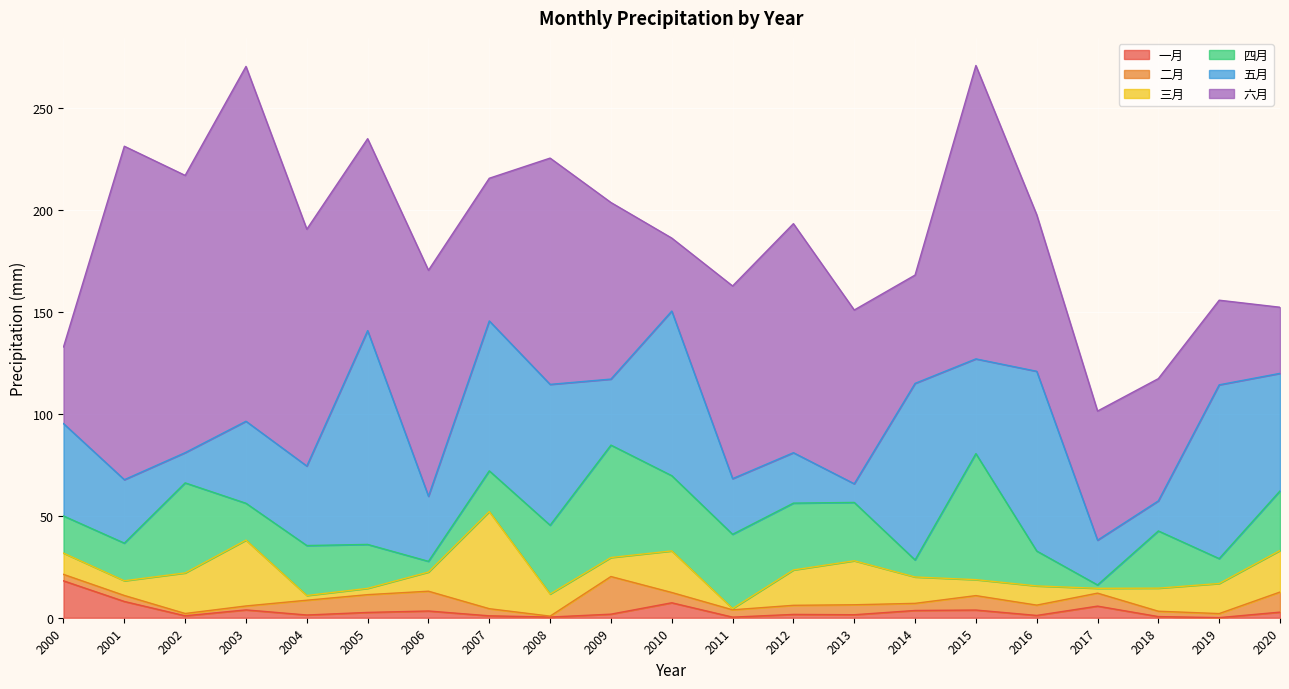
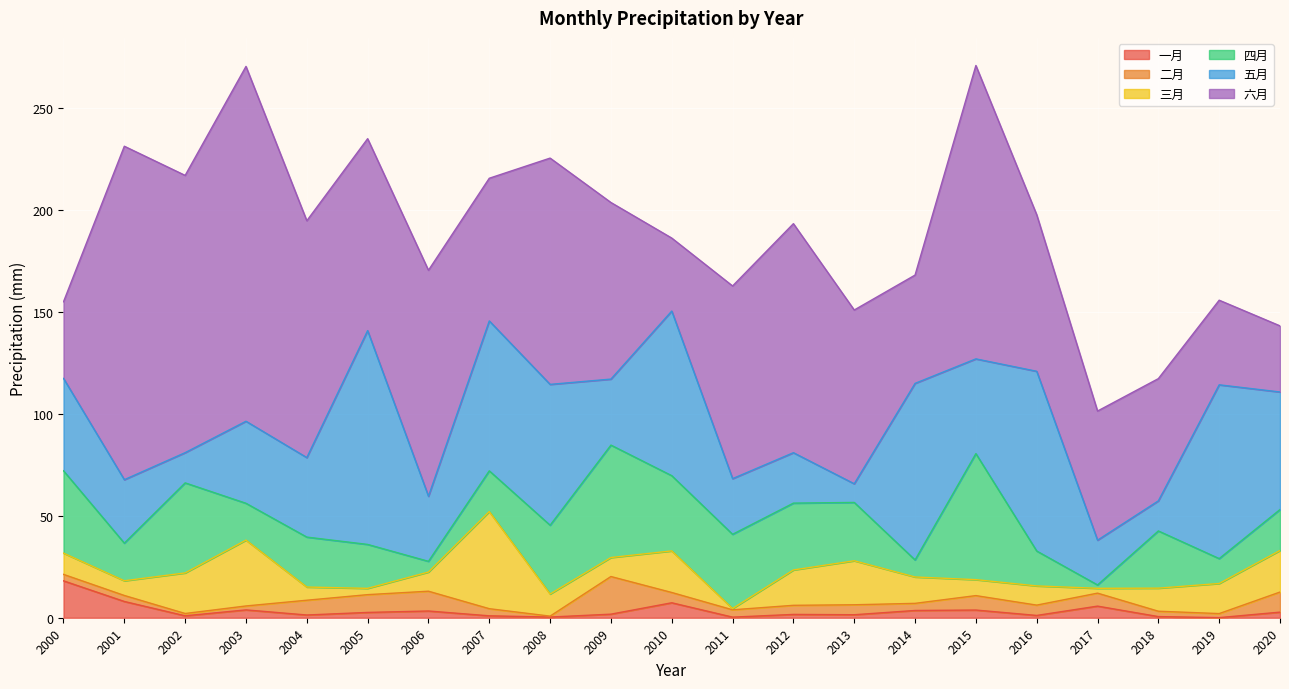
四月, 2000: 18 -> 40
三月, 2004: 2 -> 6
四月, 2020: 29 -> 20
